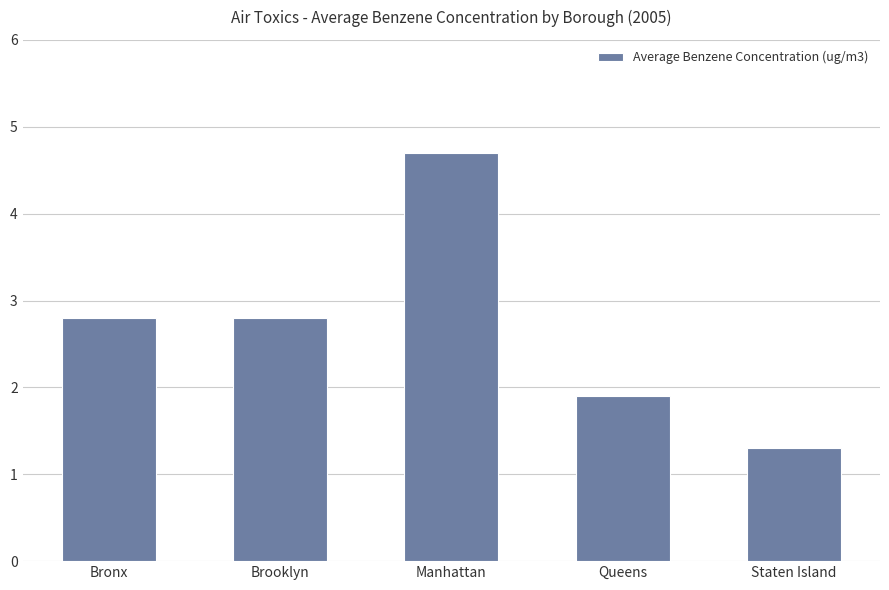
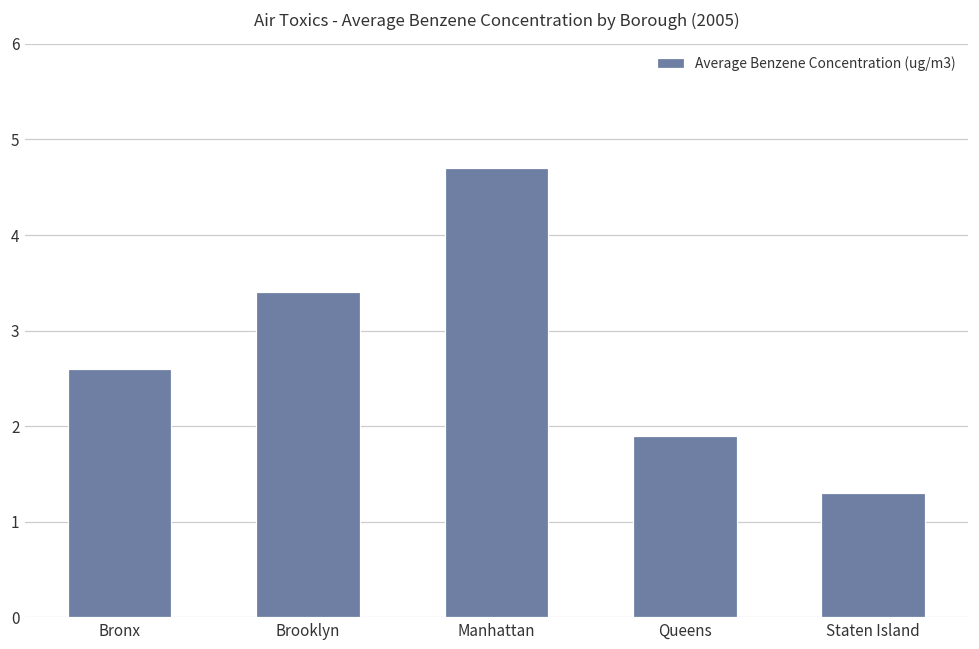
Bronx: 2.8 -> 2.6
Brooklyn: 2.8 -> 3.4
